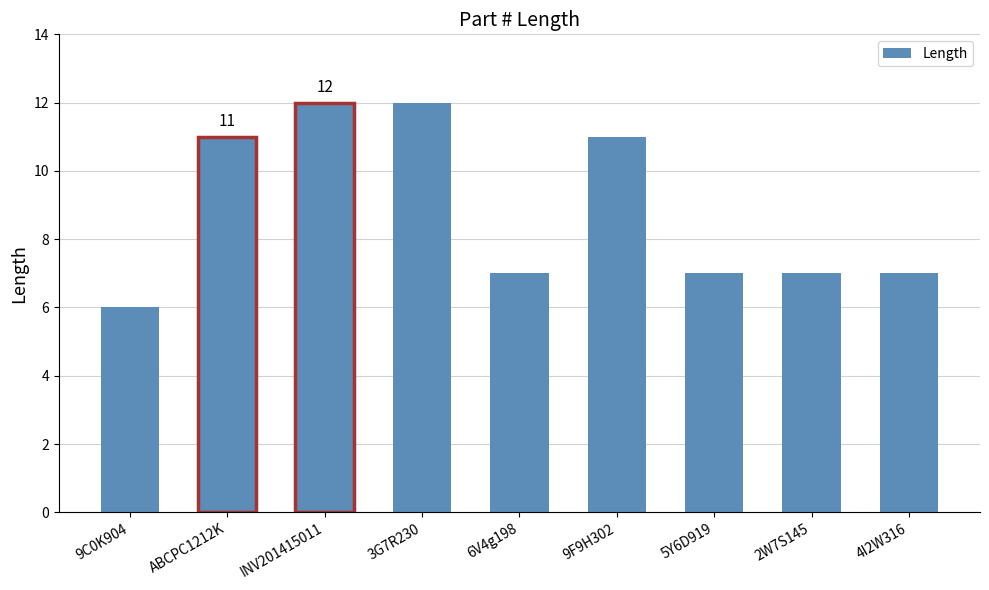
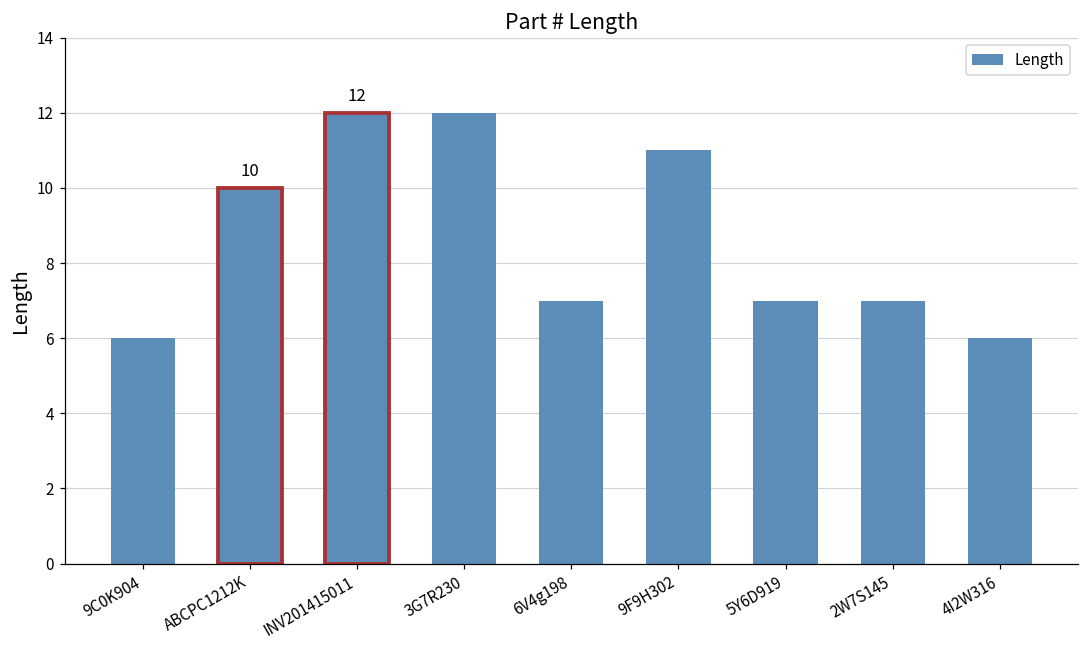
ABCPC1212K: 11 -> 10
4I2W316: 7 -> 6
